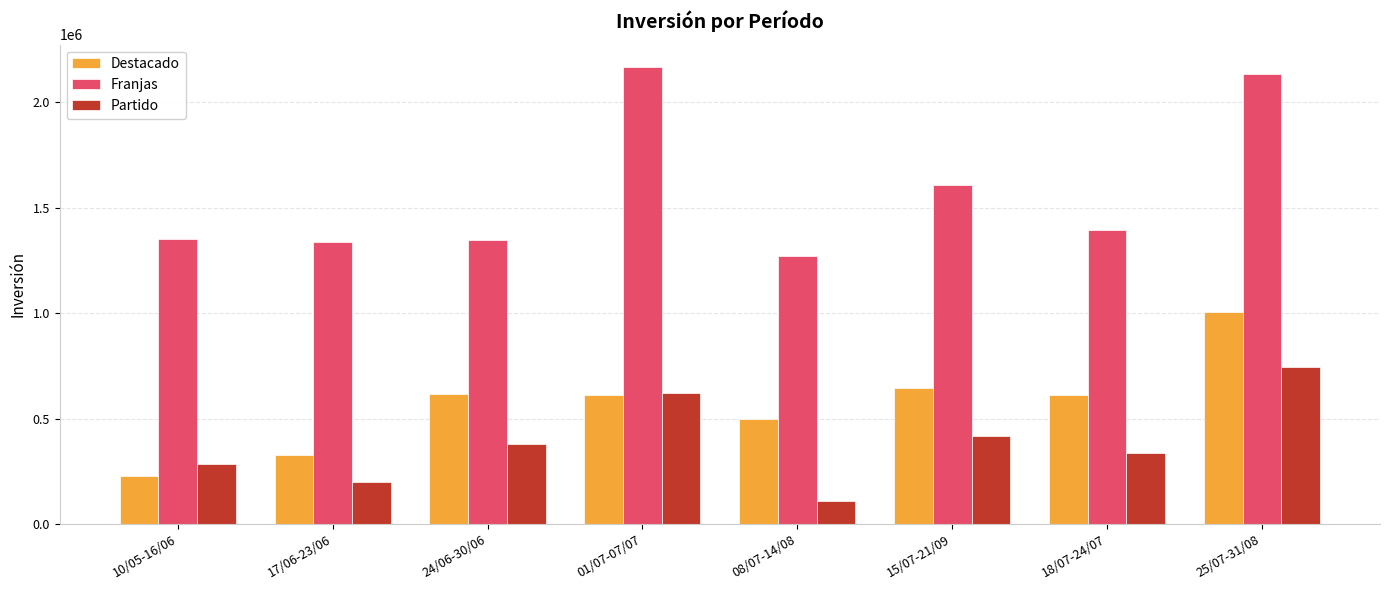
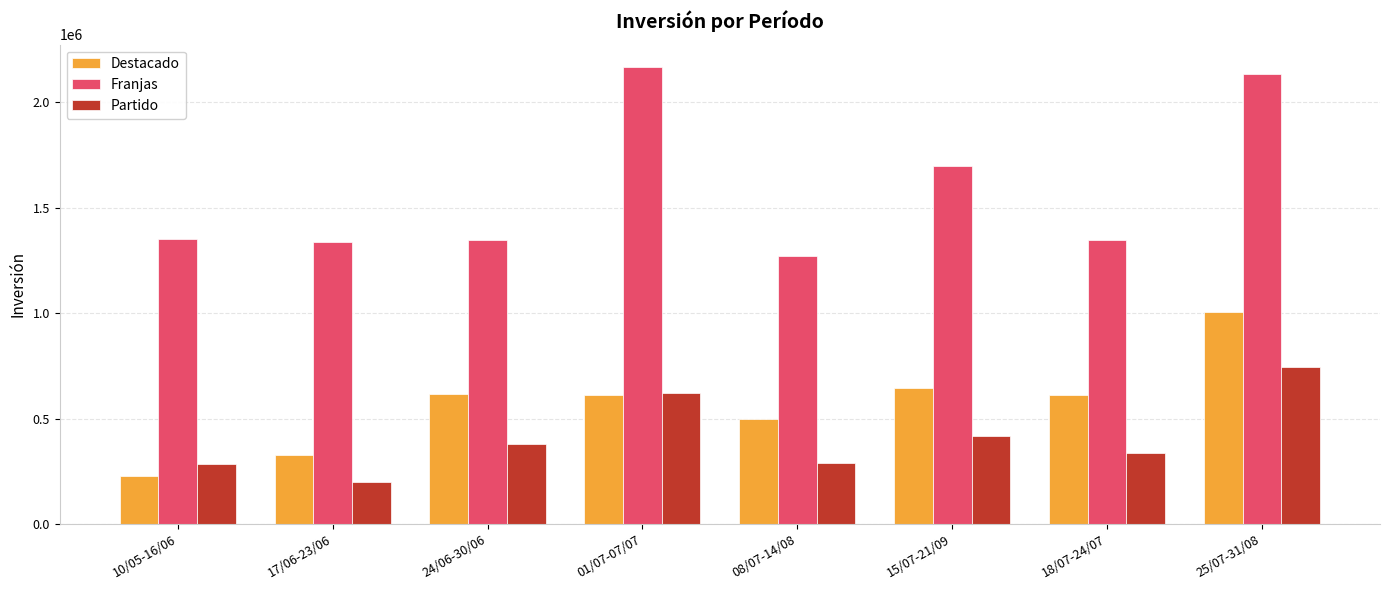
Partido, 08/07-14/08: 110000 -> 290000
Franjas, 15/07-21/09: 1610000 -> 1700000
Franjas, 18/07-24/07: 1390000 -> 1350000
